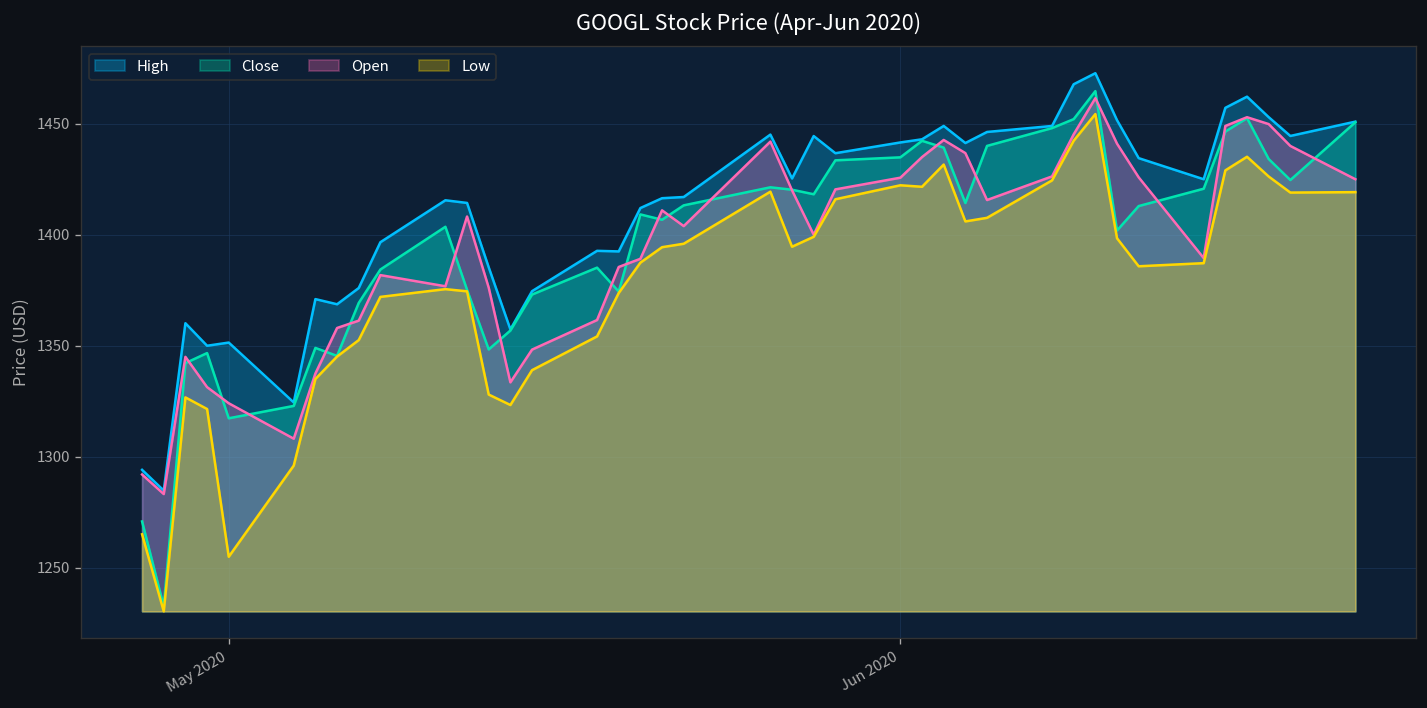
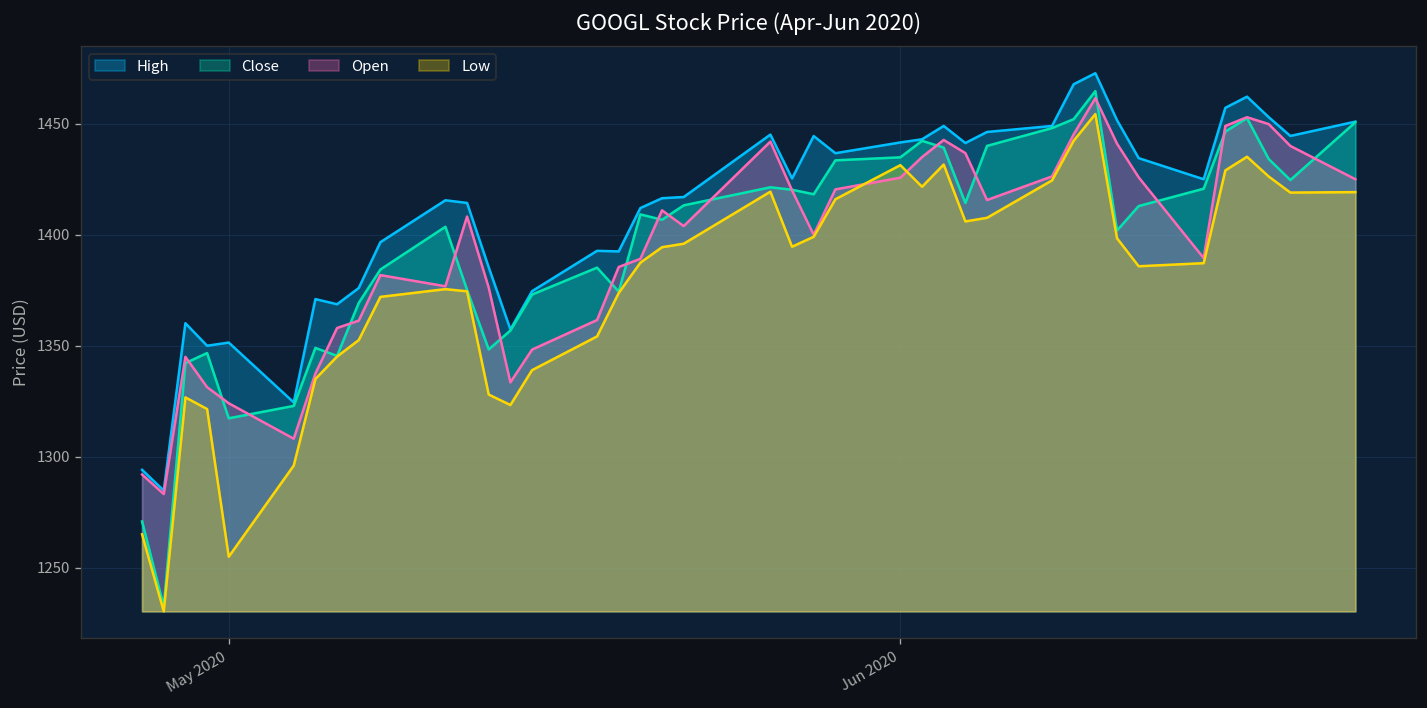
Low, Jun 2020: 1422 -> 1431
